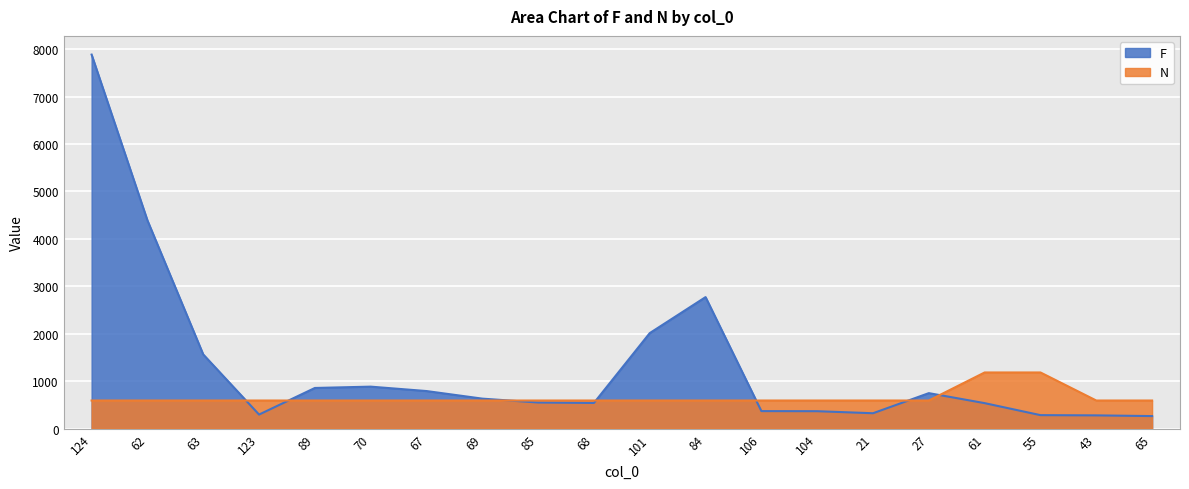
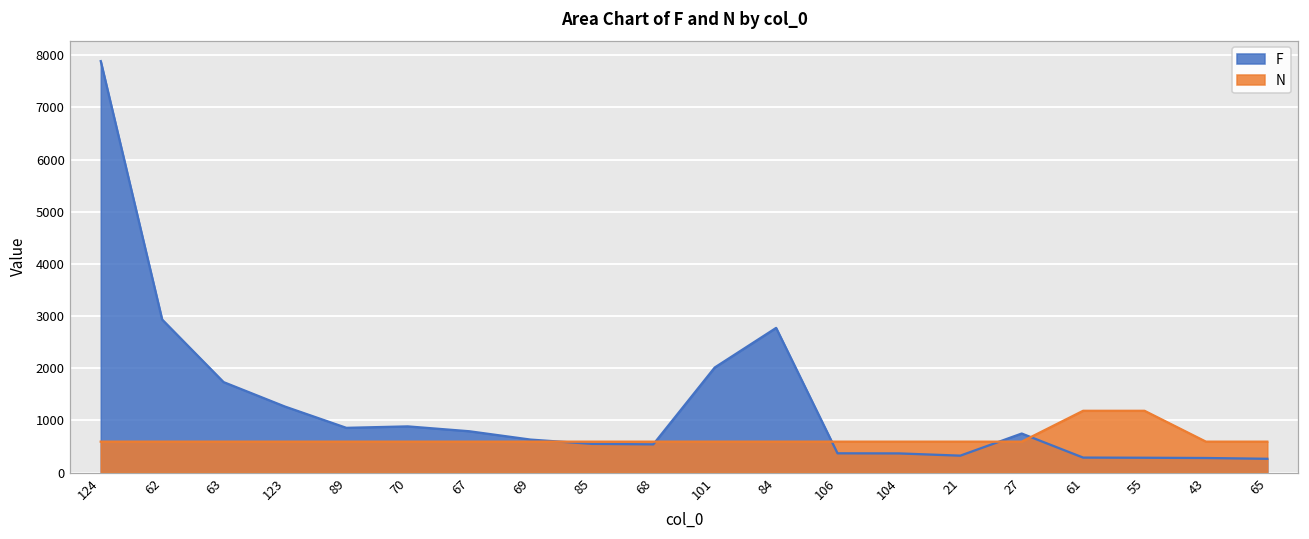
F, 62: 4400 -> 2900
F, 63: 1600 -> 1700
F, 123: 300 -> 1300
F, 61: 500 -> 300
